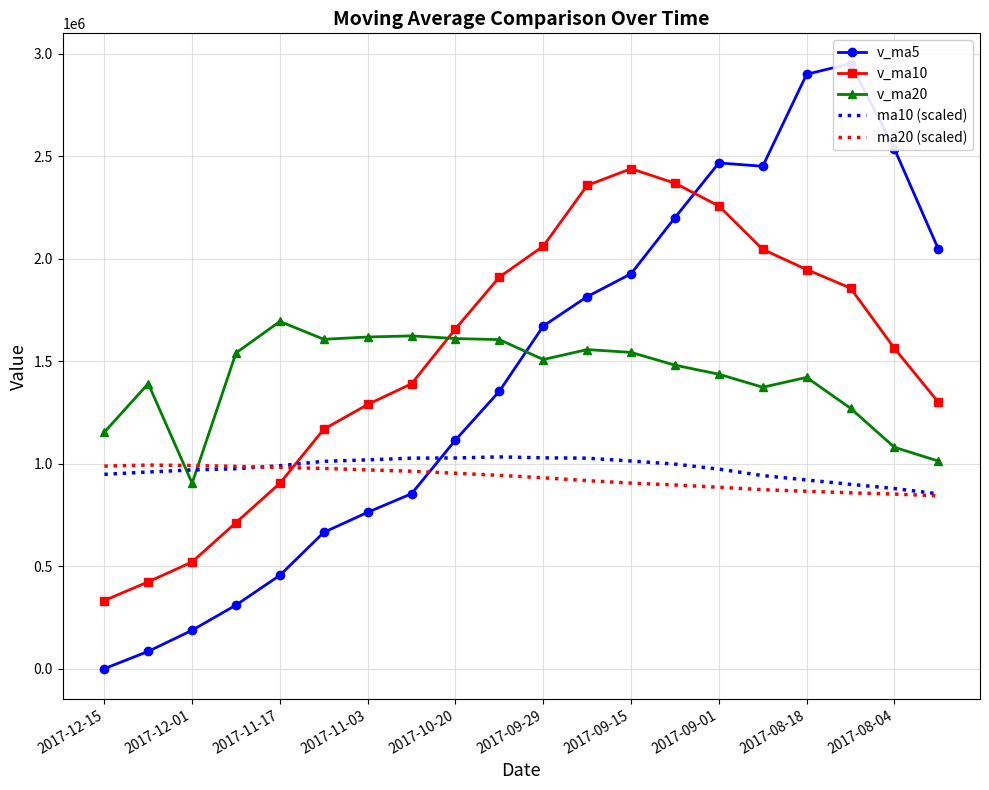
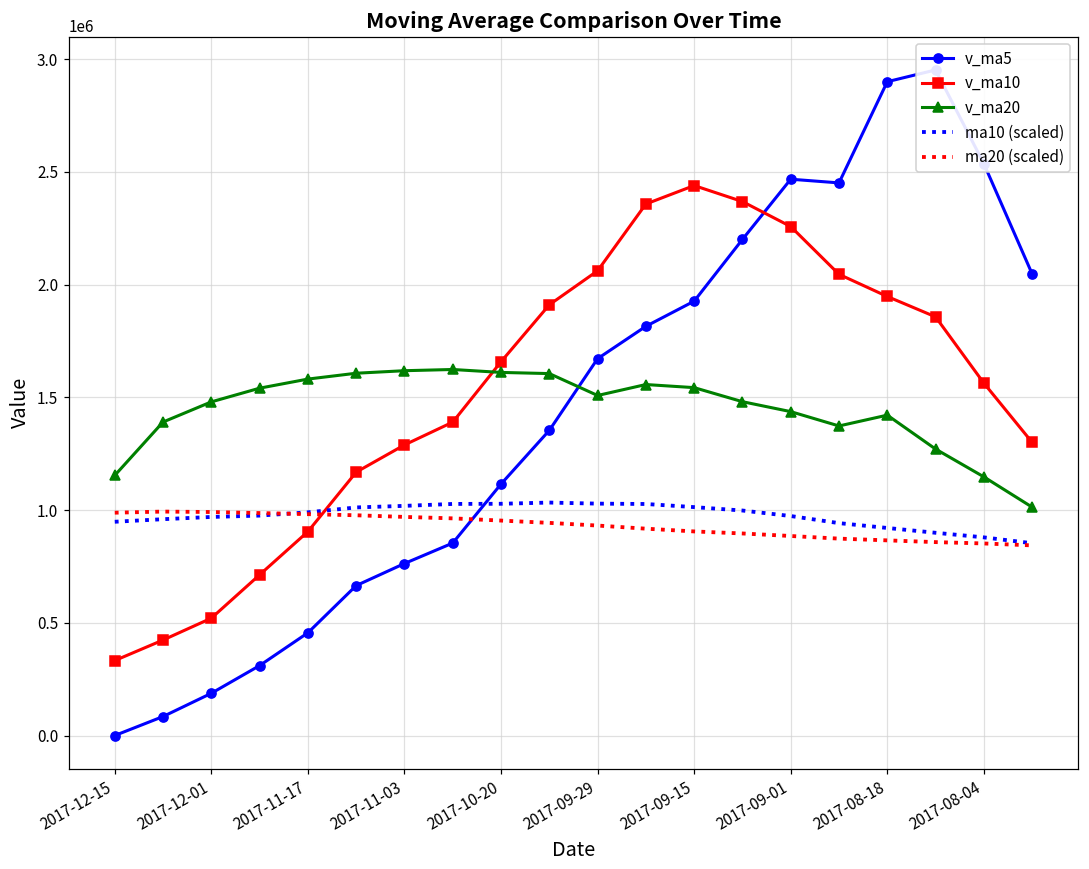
v_ma20, 2017-12-01: 900000 -> 1480000
v_ma20, 2017-11-17: 1690000 -> 1580000
v_ma20, 2017-08-04: 1080000 -> 1150000
